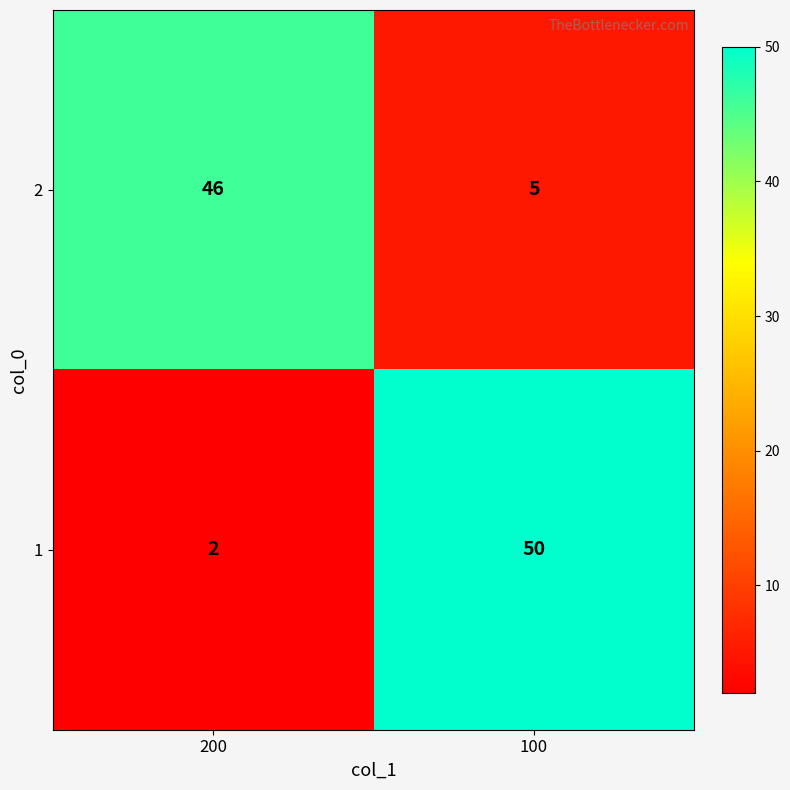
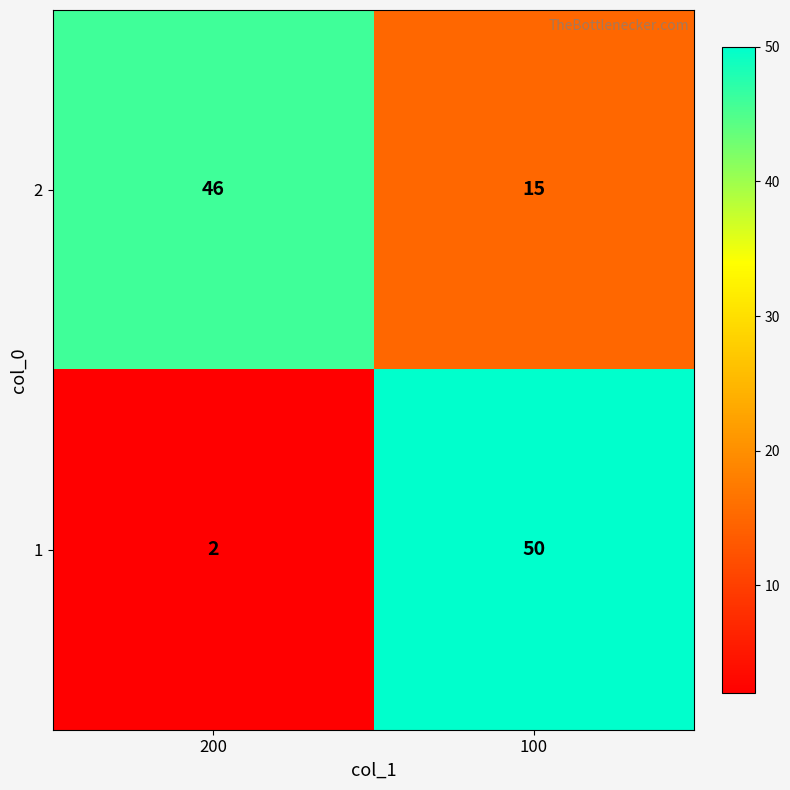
2, 100: 5 -> 15
